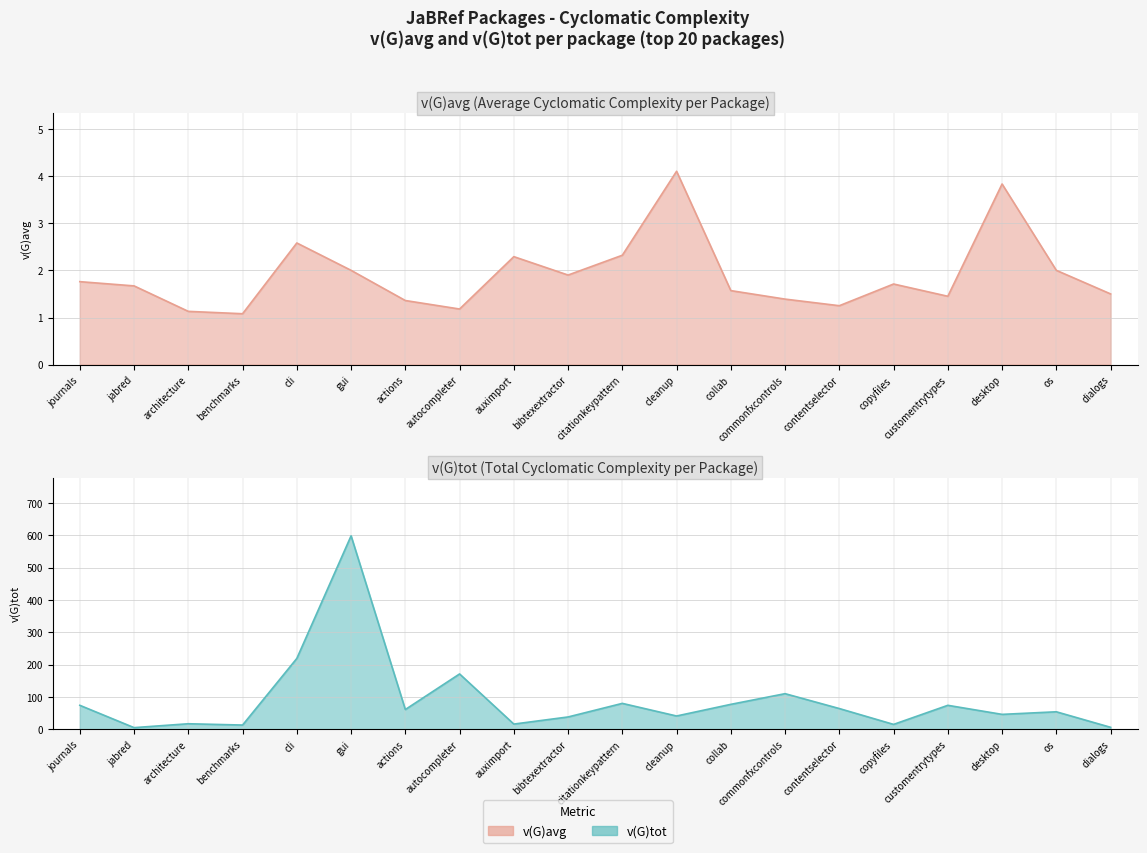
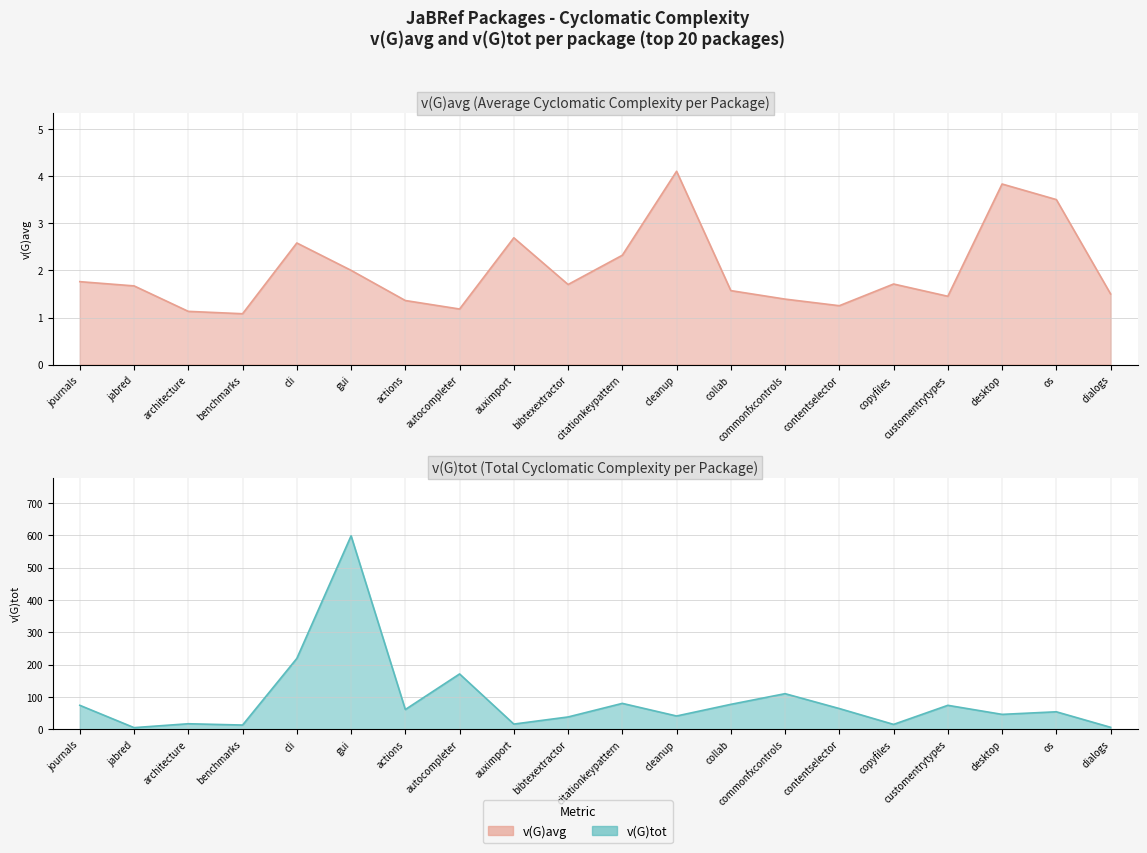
v(G)avg (Average Cyclomatic Complexity per Package), auximport: 2.3 -> 2.7
v(G)avg (Average Cyclomatic Complexity per Package), bibtexextractor: 1.9 -> 1.7
v(G)avg (Average Cyclomatic Complexity per Package), os: 2.0 -> 3.5
